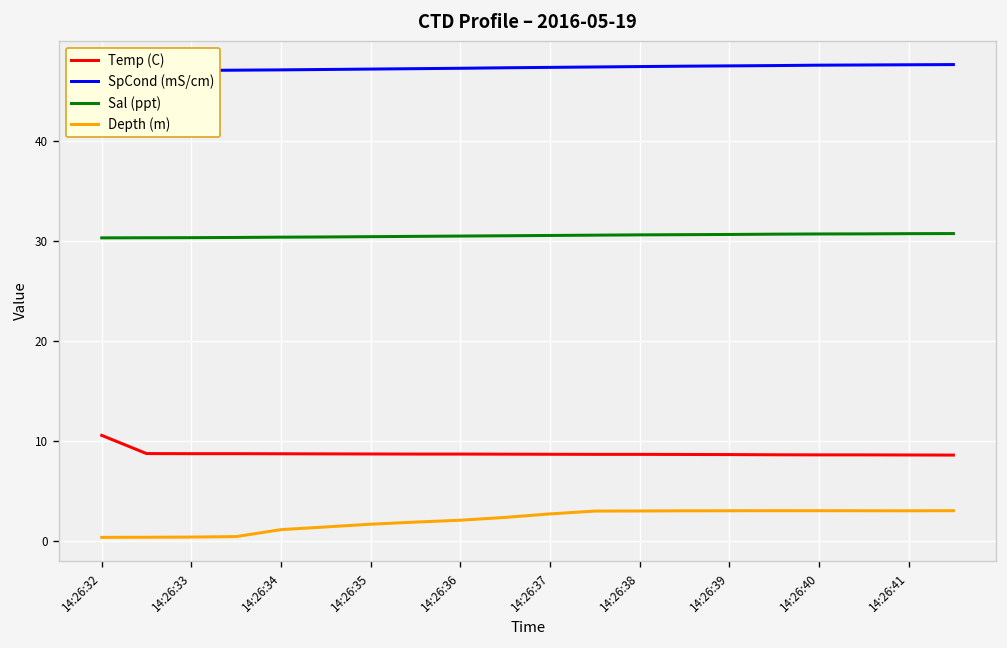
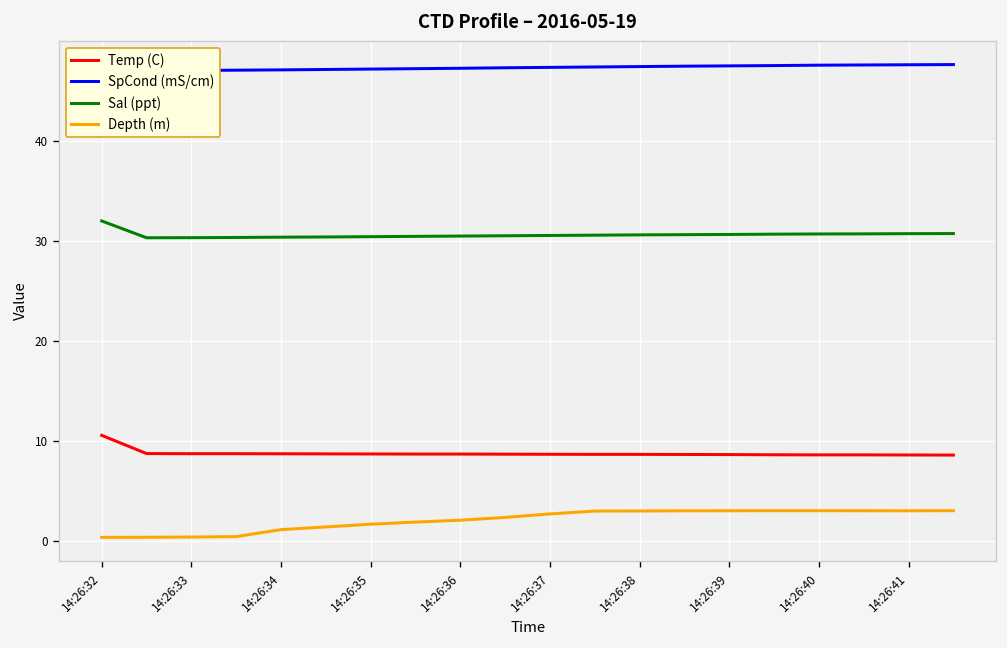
Sal (ppt), 14:26:32: 30 -> 32
